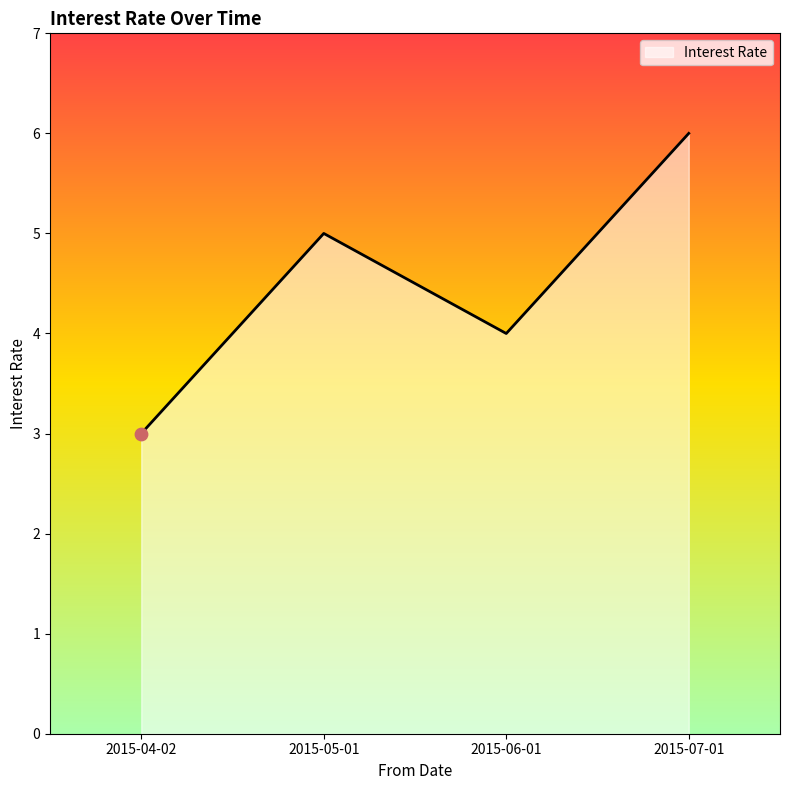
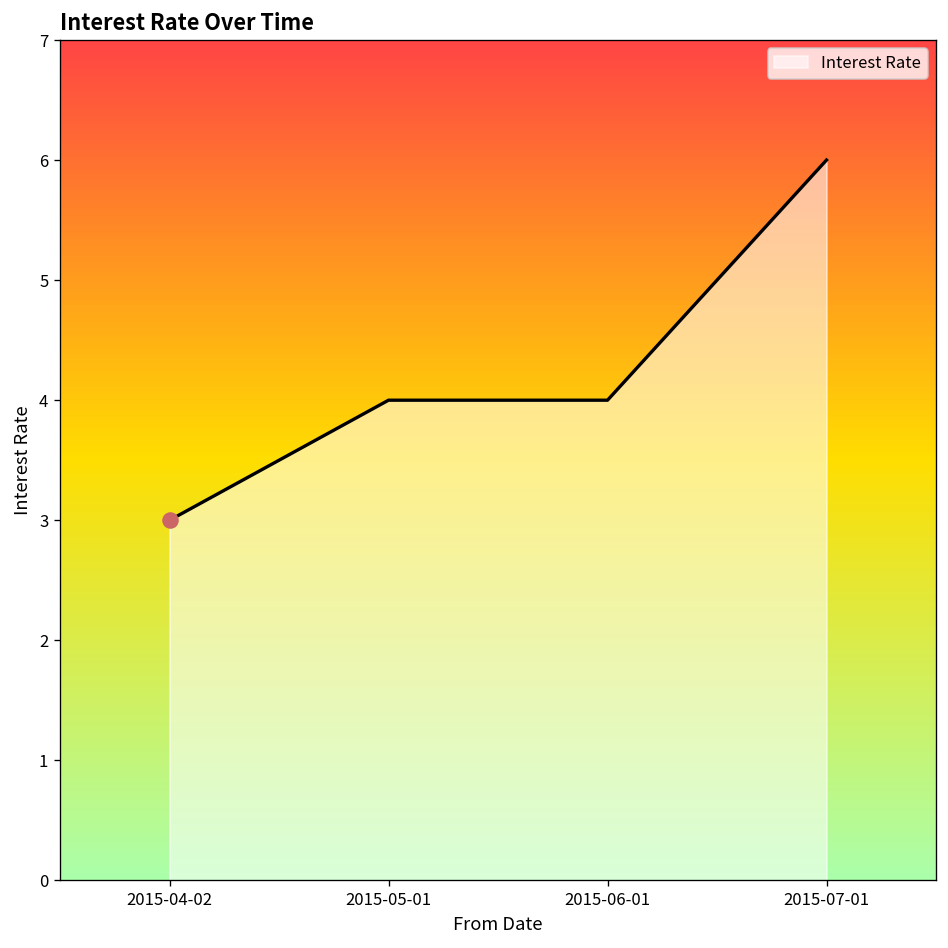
Interest Rate, 2015-05-01: 5 -> 4
